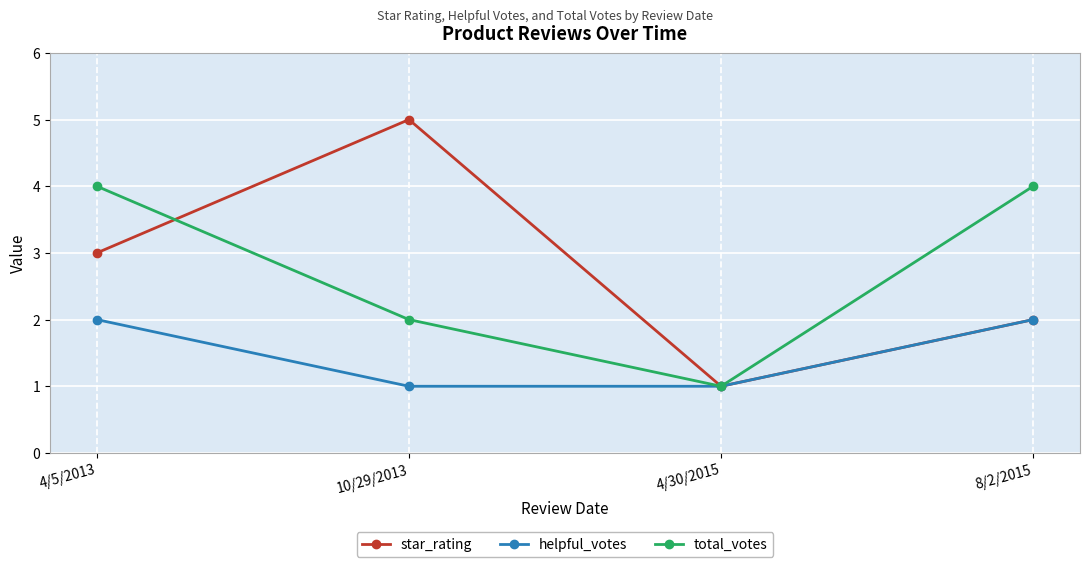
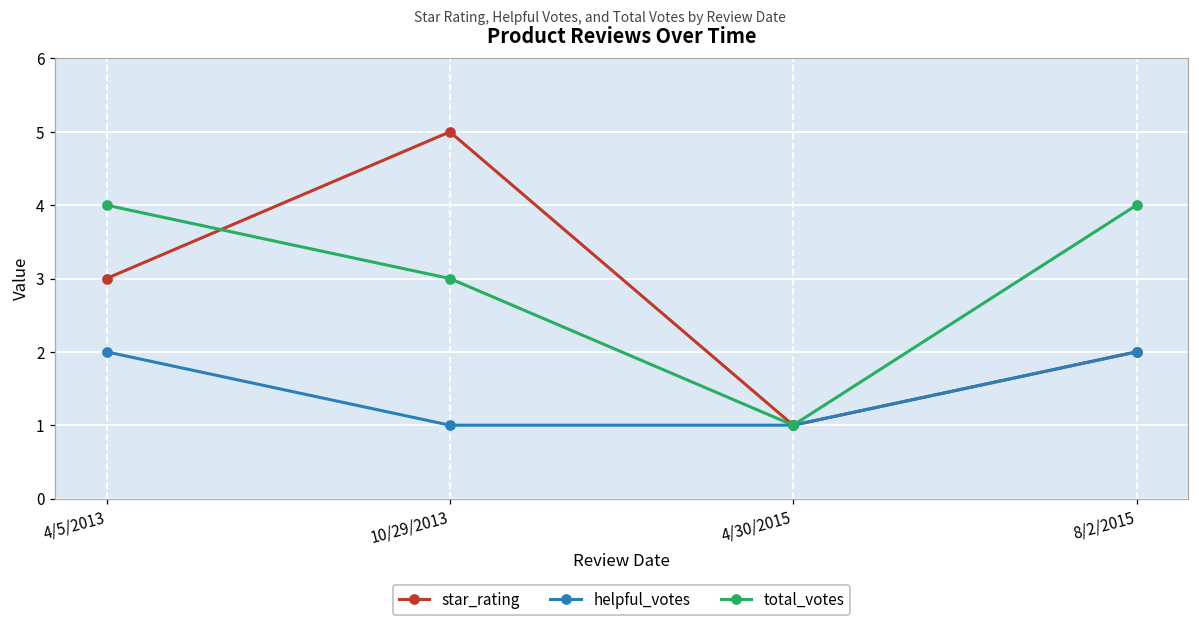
total_votes, 10/29/2013: 2 -> 3
